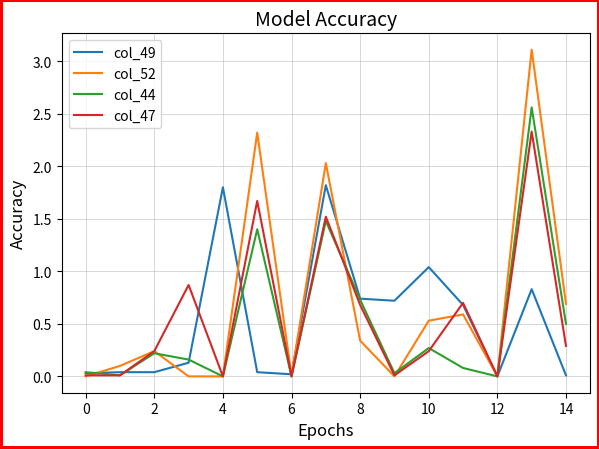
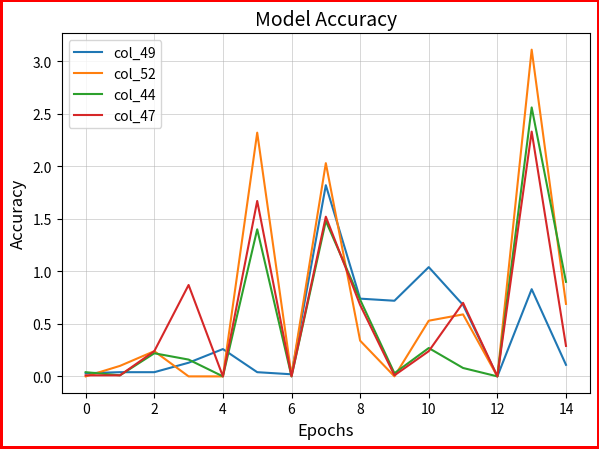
col_49, 4: 1.80 -> 0.26
col_49, 14: 0.01 -> 0.11
col_44, 14: 0.5 -> 0.9
